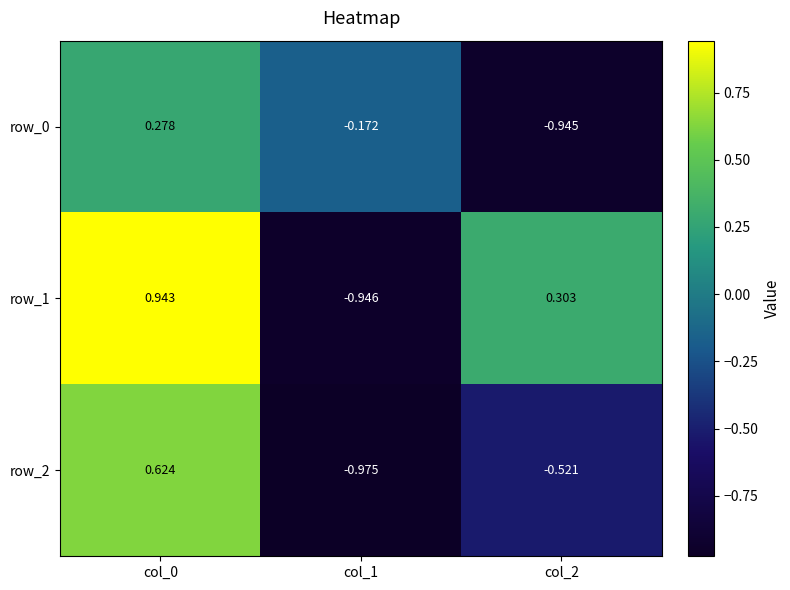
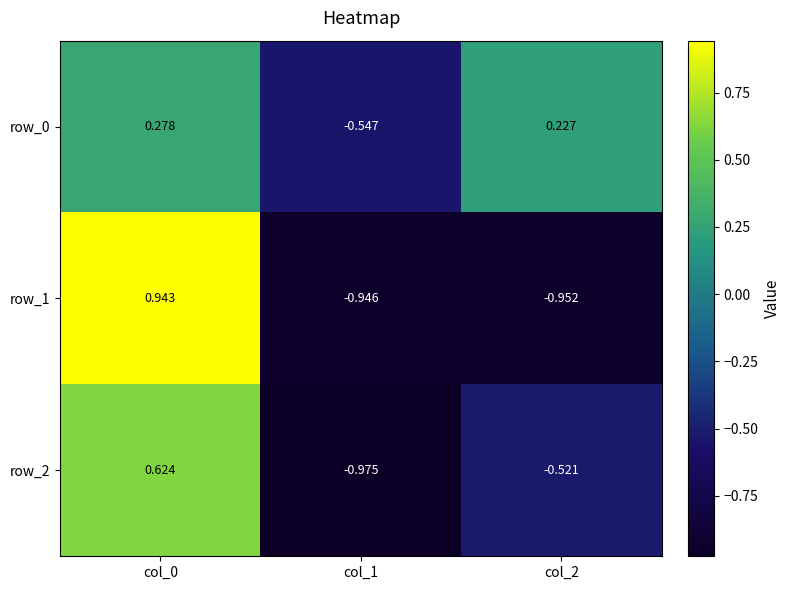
row_0, col_1: -0.172 -> -0.547
row_0, col_2: -0.945 -> 0.227
row_1, col_2: 0.303 -> -0.952
